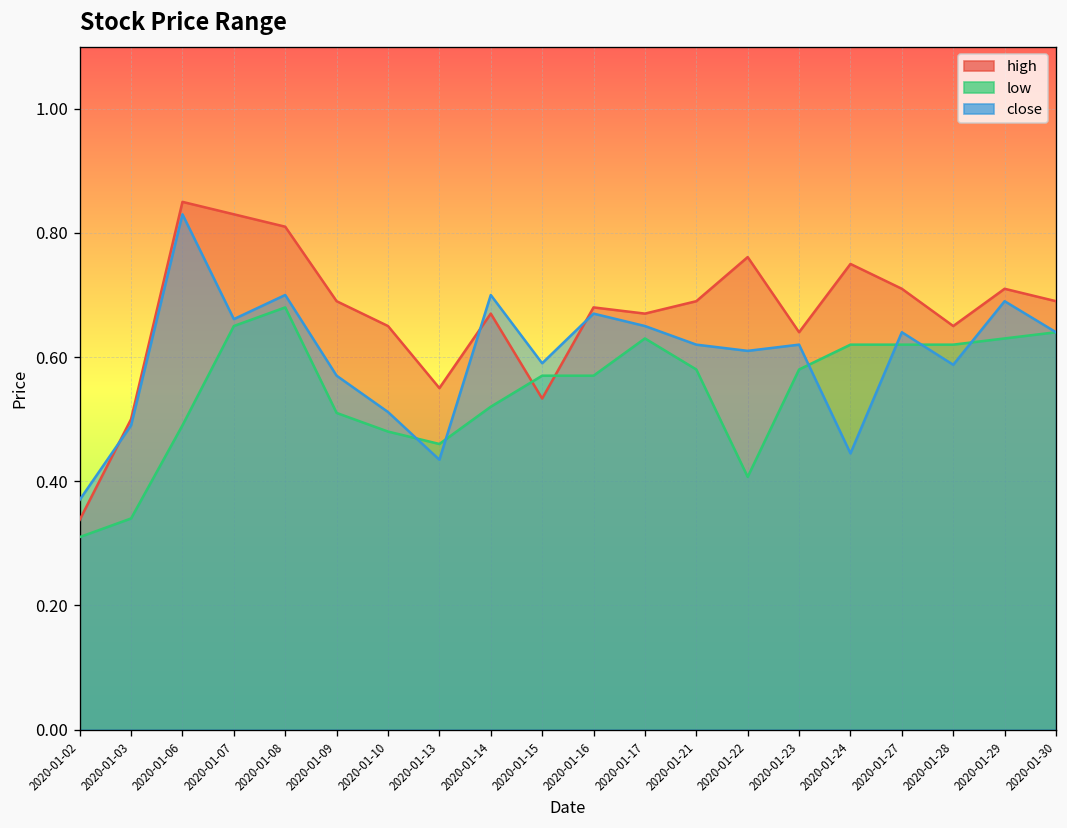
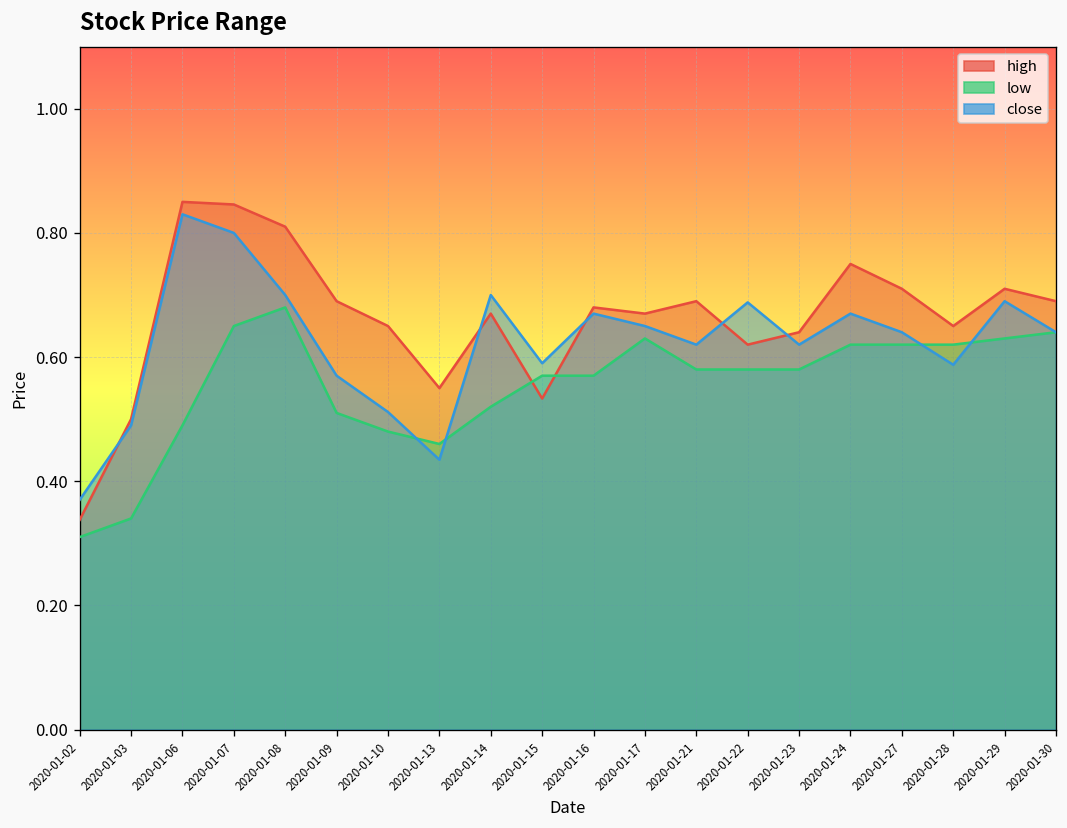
high, 2020-01-07: 0.83 -> 0.85
close, 2020-01-07: 0.66 -> 0.80
high, 2020-01-22: 0.76 -> 0.62
low, 2020-01-22: 0.41 -> 0.58
close, 2020-01-22: 0.61 -> 0.69
close, 2020-01-24: 0.44 -> 0.67
